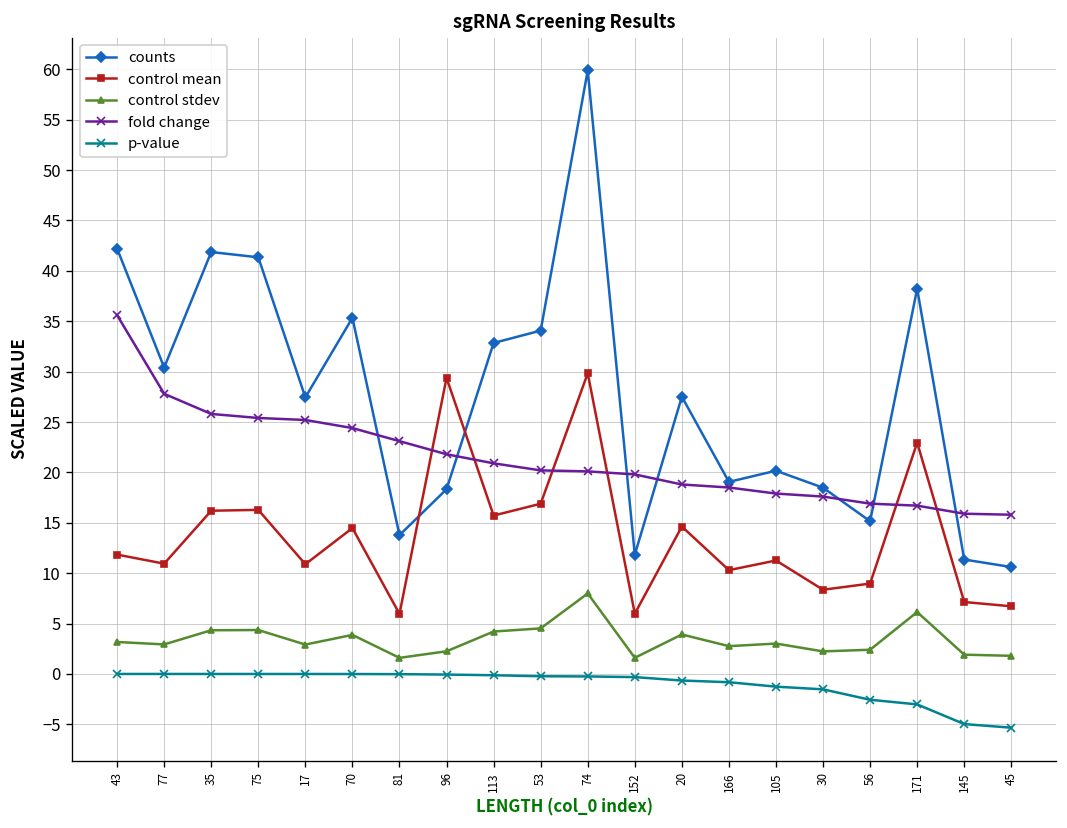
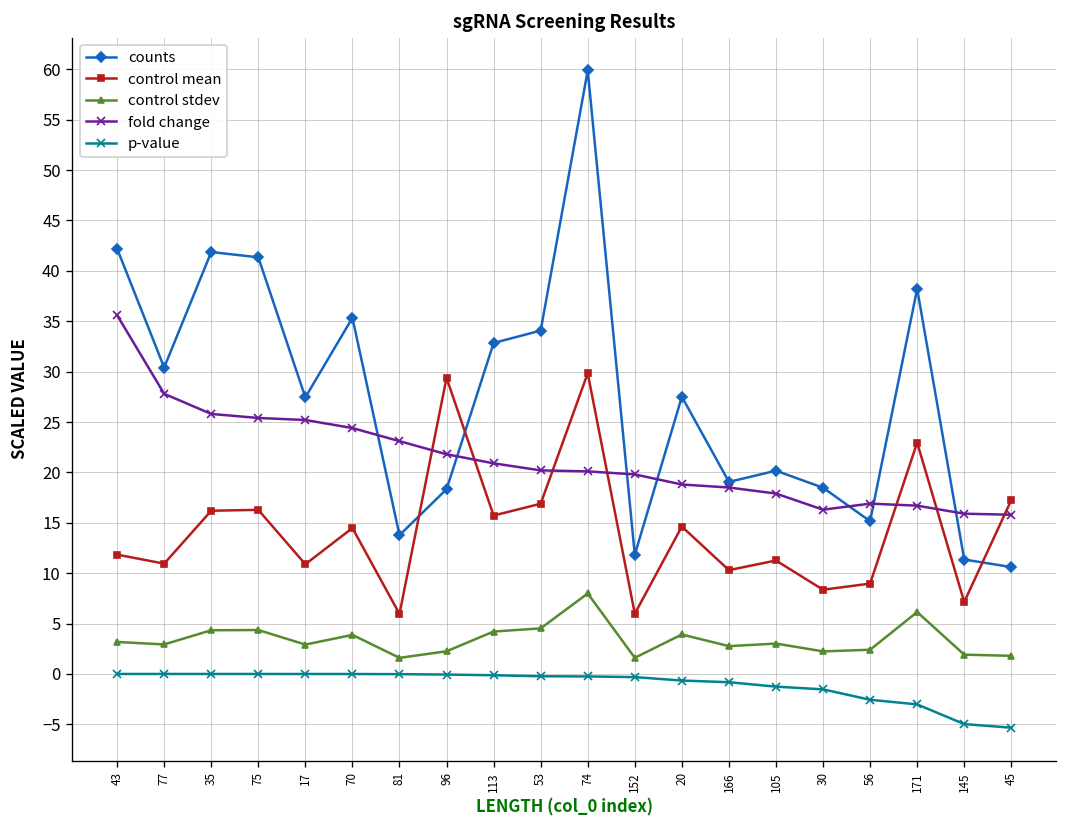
fold change, 30: 18 -> 16
control mean, 45: 7 -> 17
